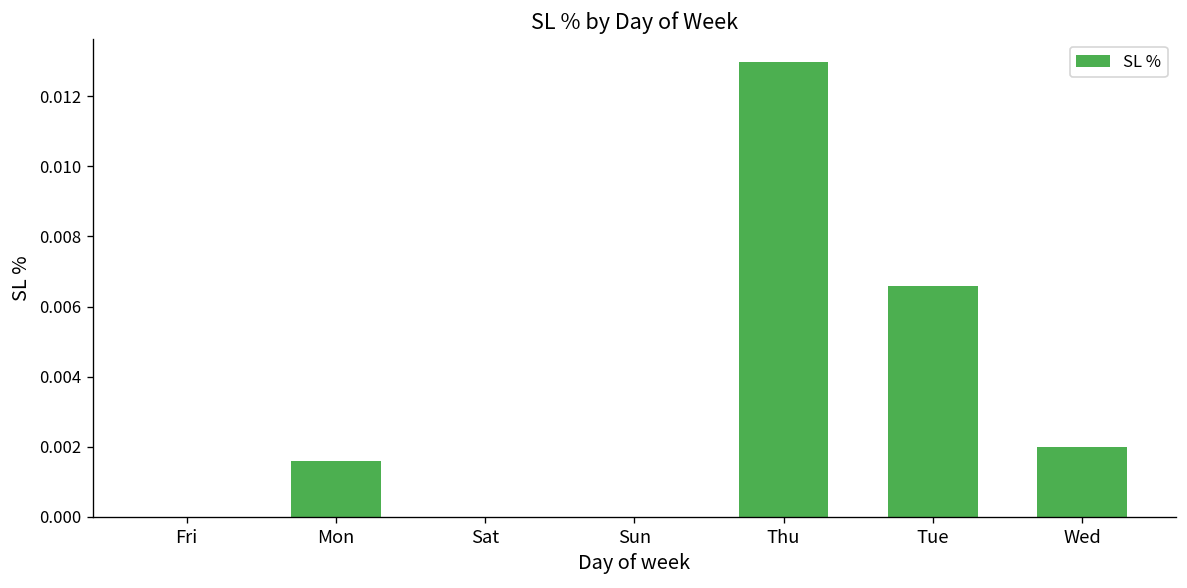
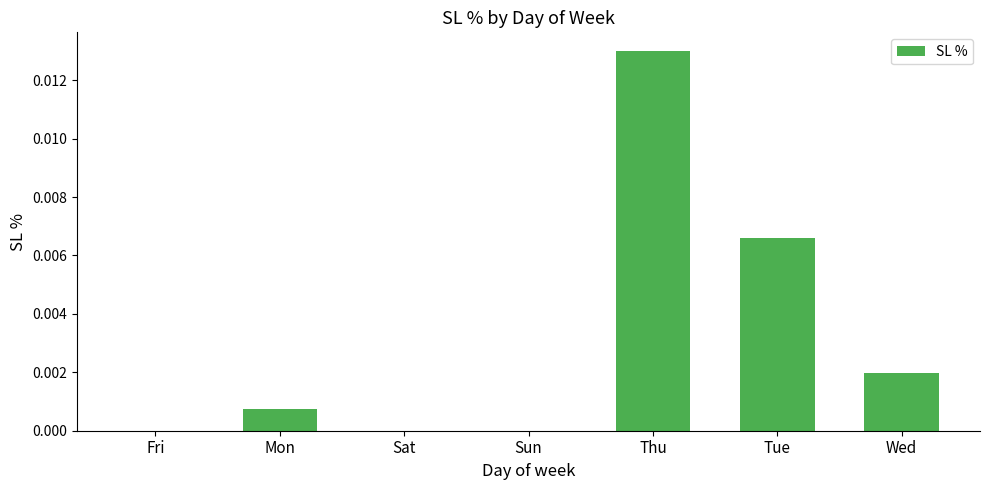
Mon: 0.0016 -> 0.0007
